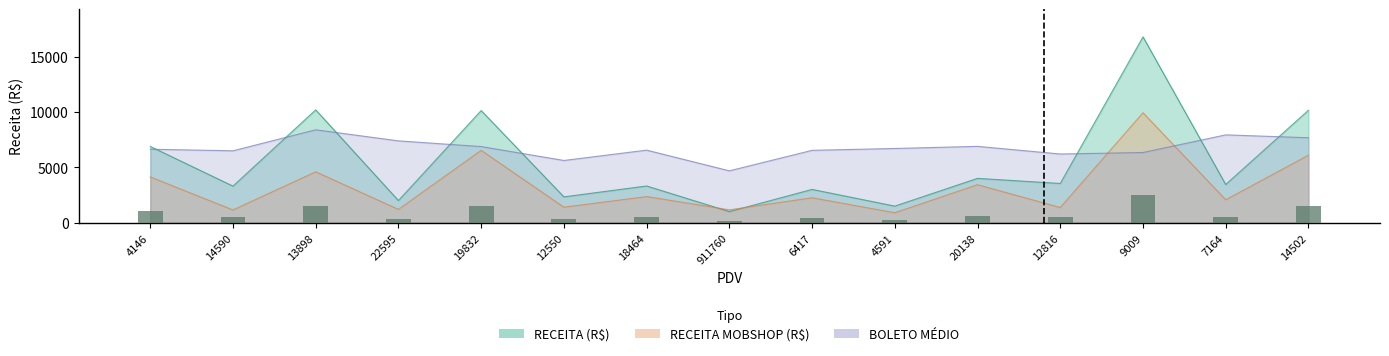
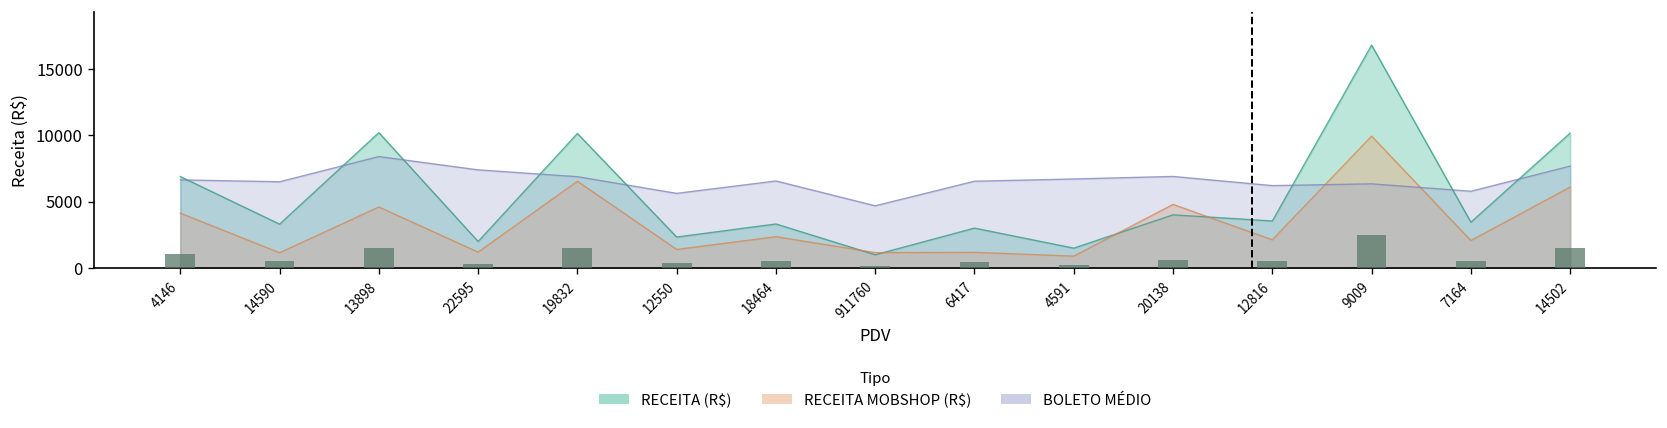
RECEITA MOBSHOP (R$), 6417: 2200 -> 1200
RECEITA MOBSHOP (R$), 20138: 3400 -> 4800
RECEITA MOBSHOP (R$), 12816: 1400 -> 2100
BOLETO MÉDIO, 7164: 7900 -> 5800
